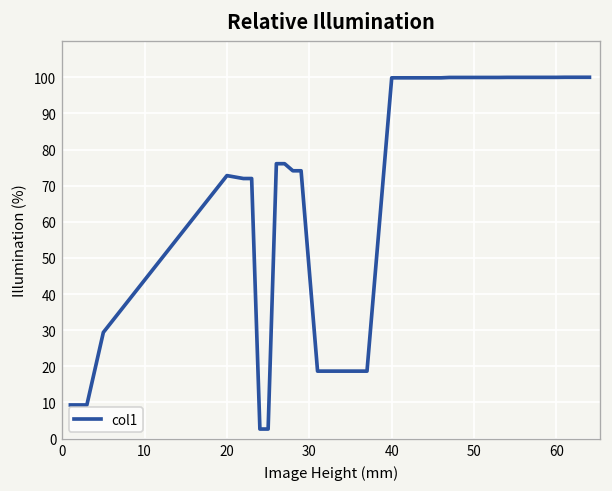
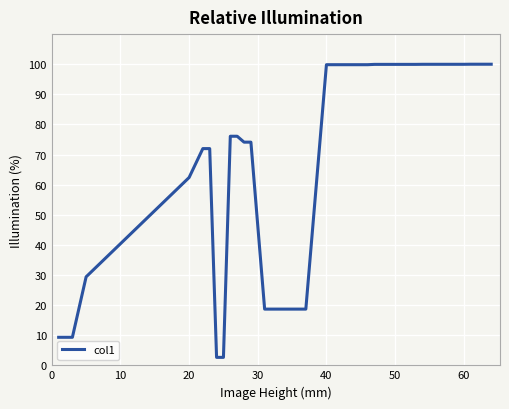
20: 73 -> 62
